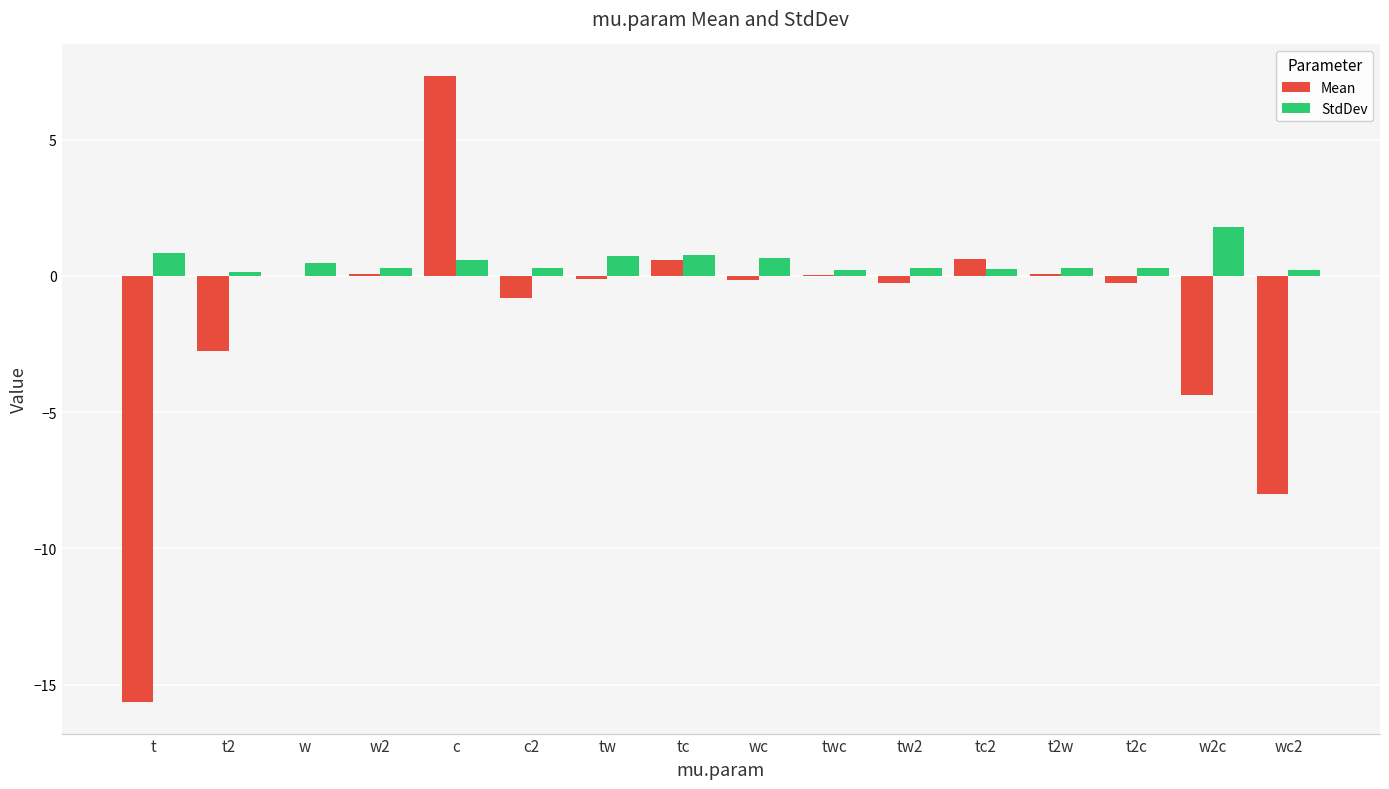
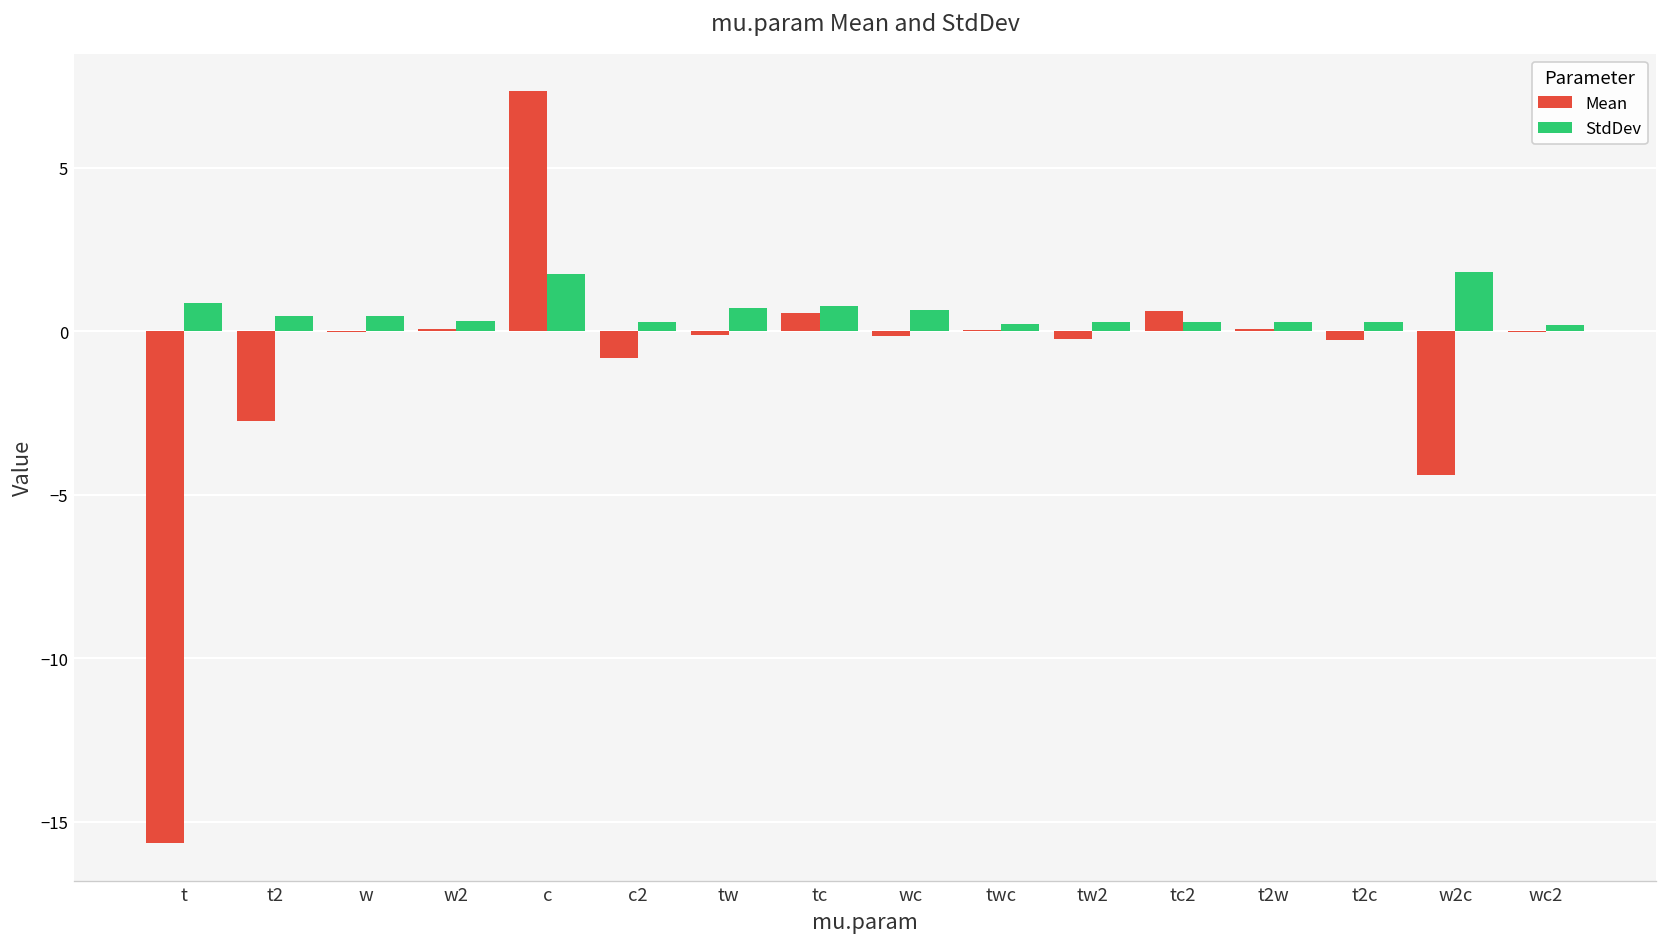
StdDev, t2: 0.1 -> 0.5
StdDev, c: 0.6 -> 1.8
Mean, wc2: -8.0 -> 0.0
